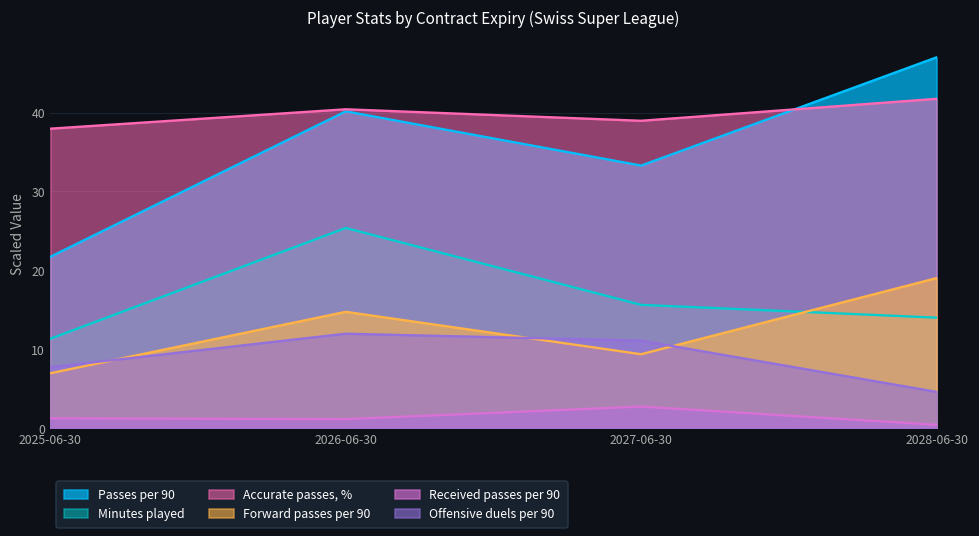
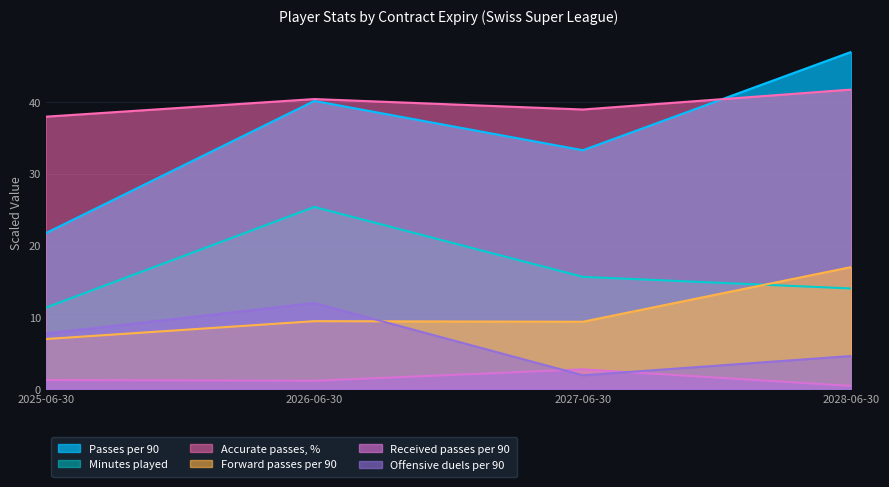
Forward passes per 90, 2026-06-30: 15 -> 9
Offensive duels per 90, 2027-06-30: 11 -> 2
Forward passes per 90, 2028-06-30: 19 -> 17
